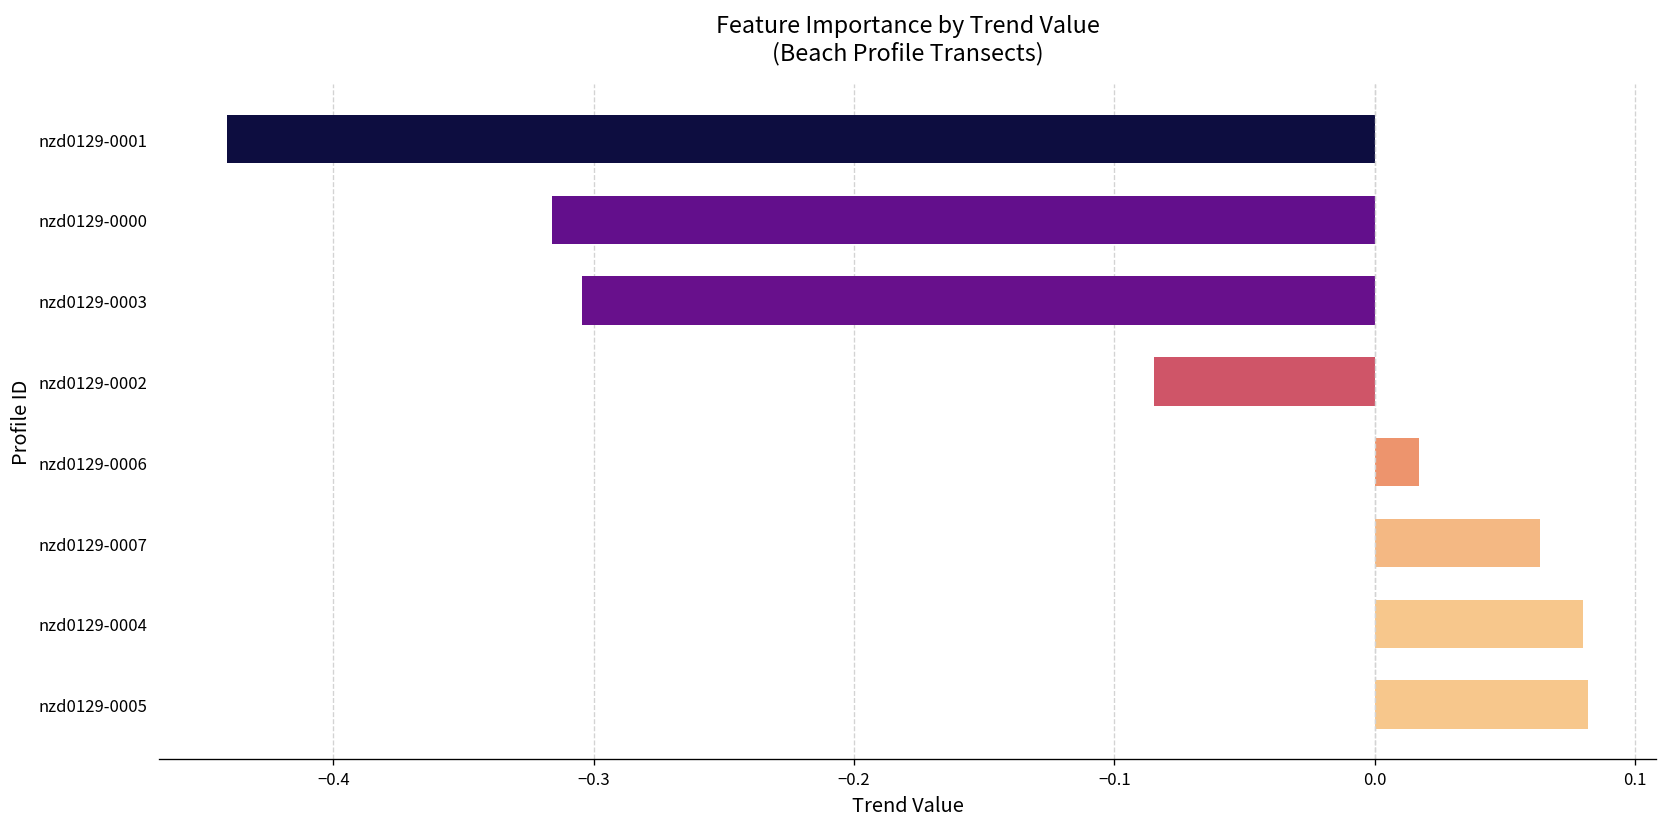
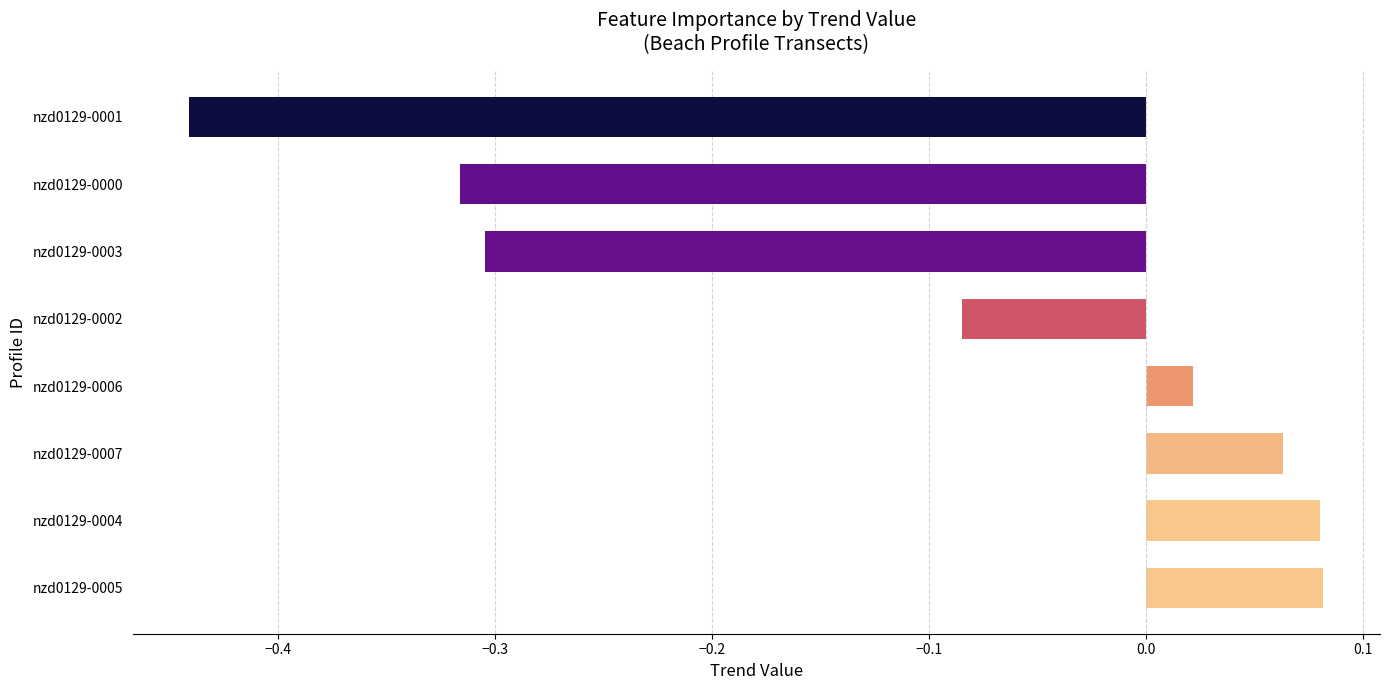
nzd0129-0006: 0.017 -> 0.022
